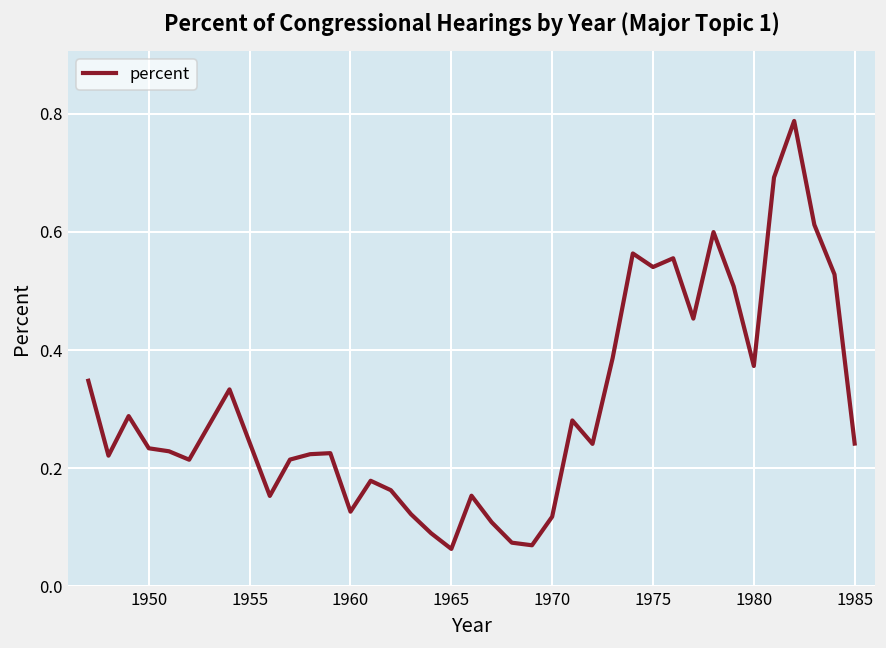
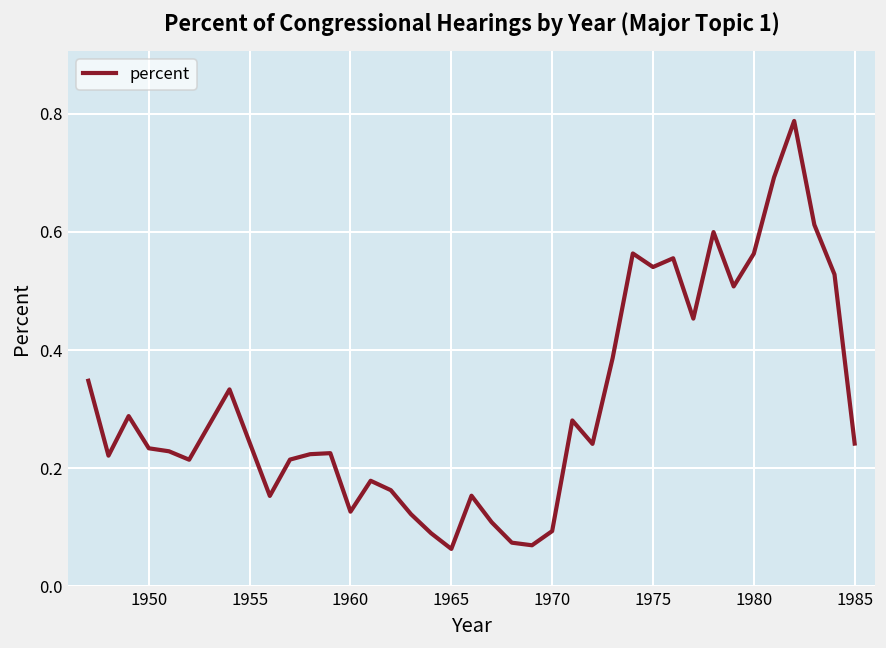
1970: 0.12 -> 0.09
1980: 0.37 -> 0.56
